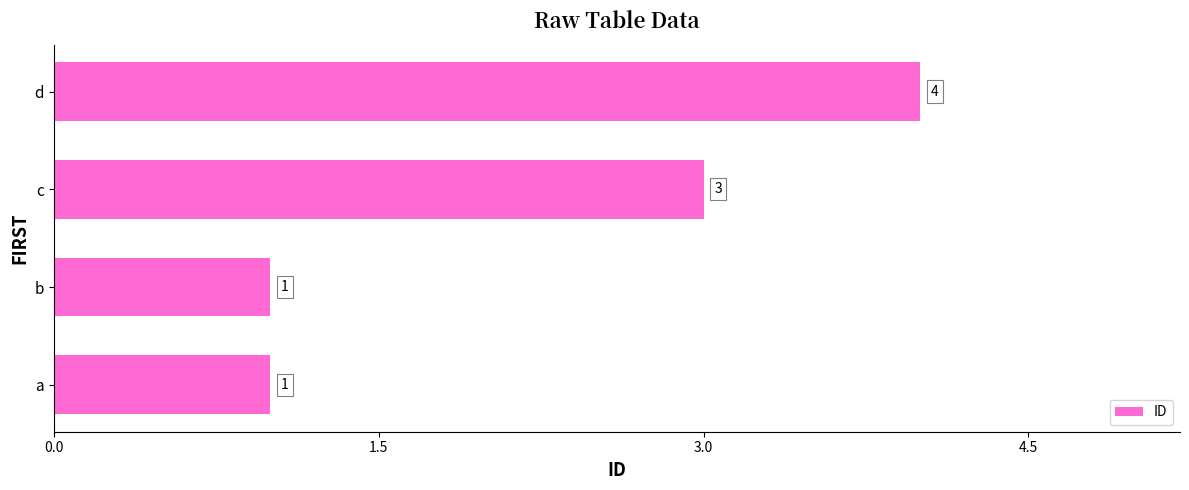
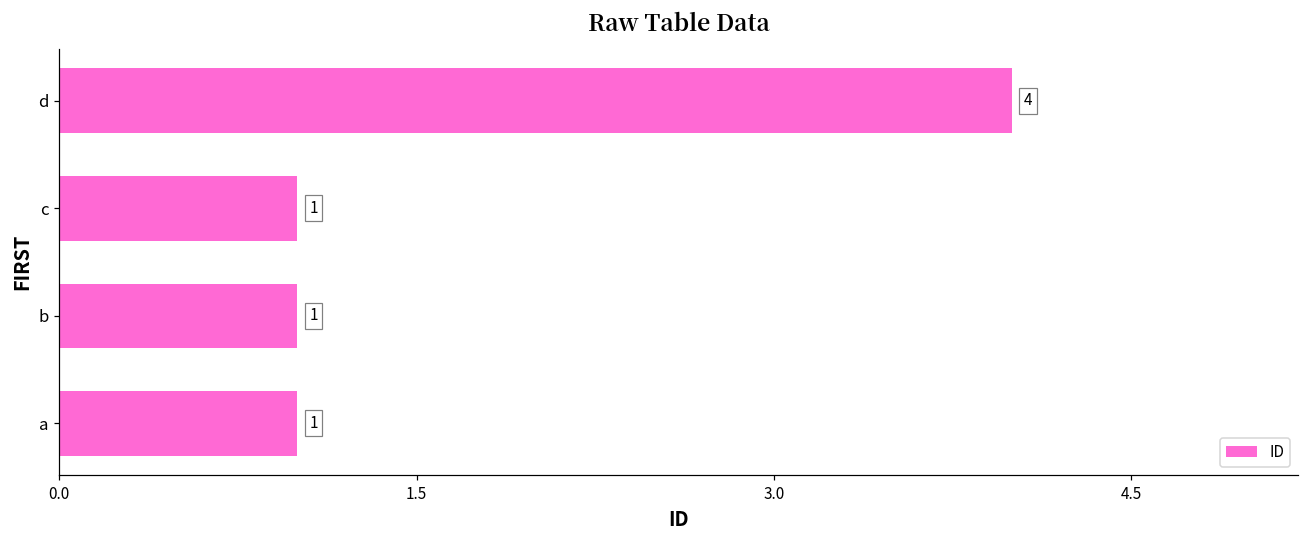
c: 3 -> 1
